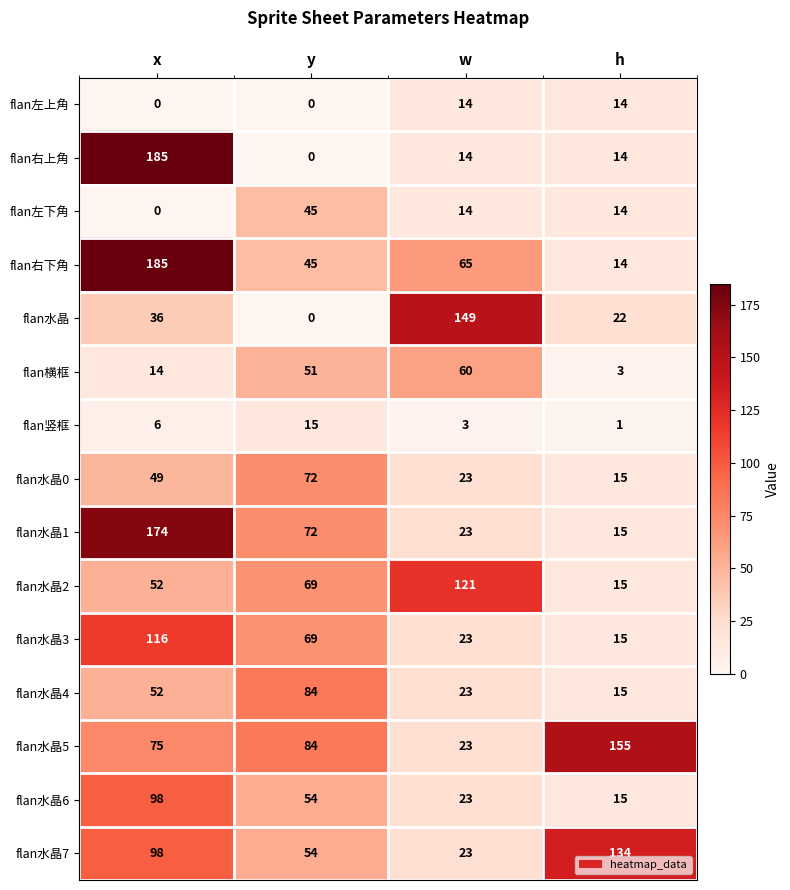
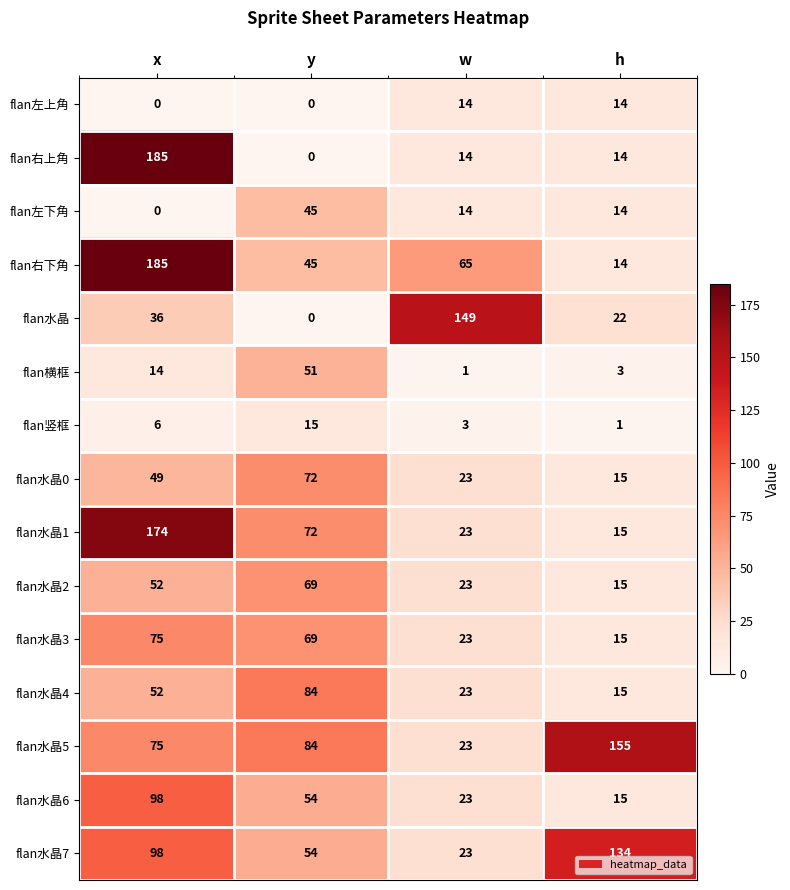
flan横框, w: 60 -> 1
flan水晶2, w: 121 -> 23
flan水晶3, x: 116 -> 75
